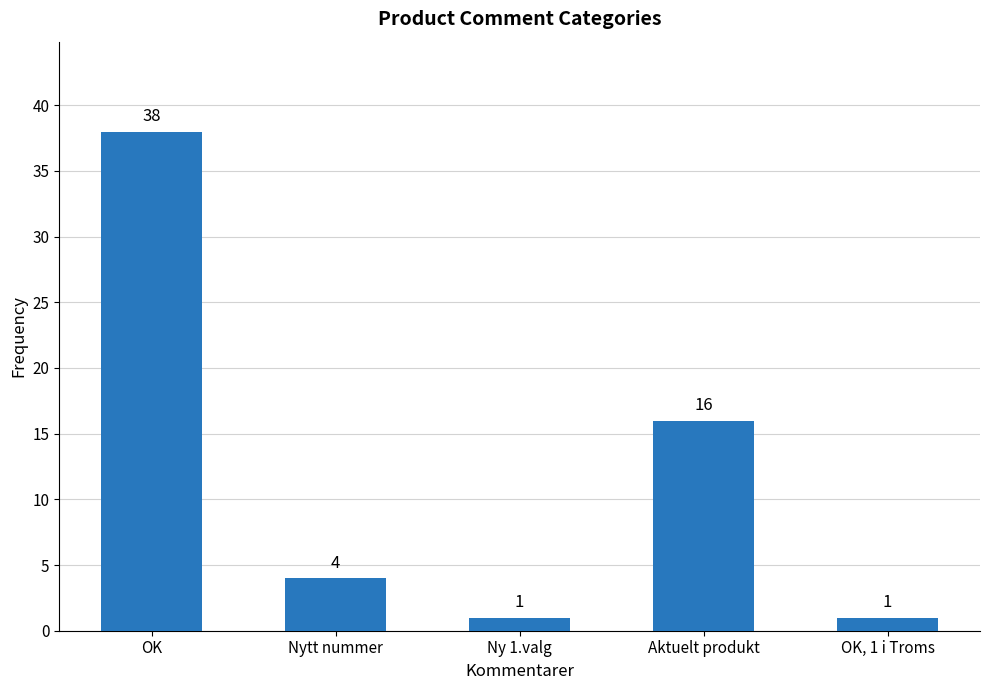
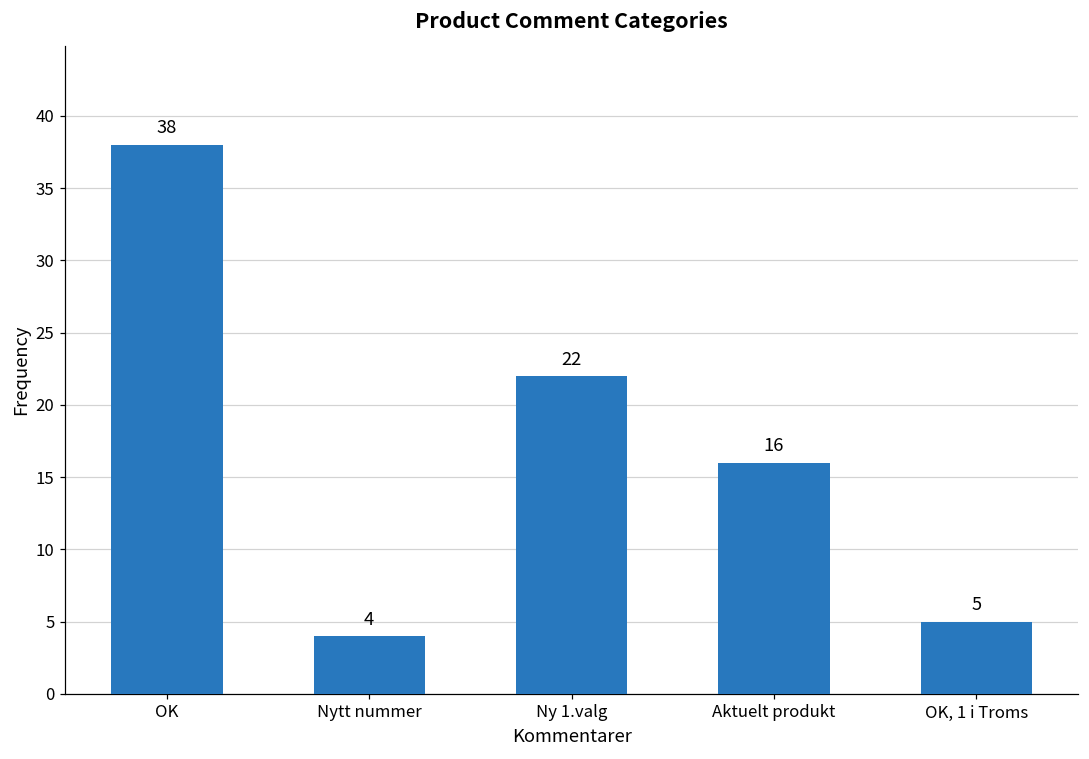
Ny 1.valg: 1 -> 22
OK, 1 i Troms: 1 -> 5
